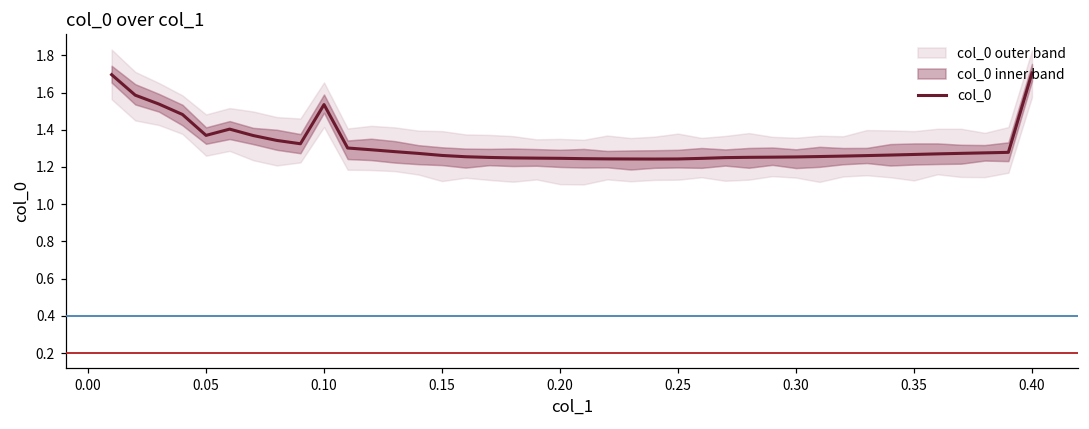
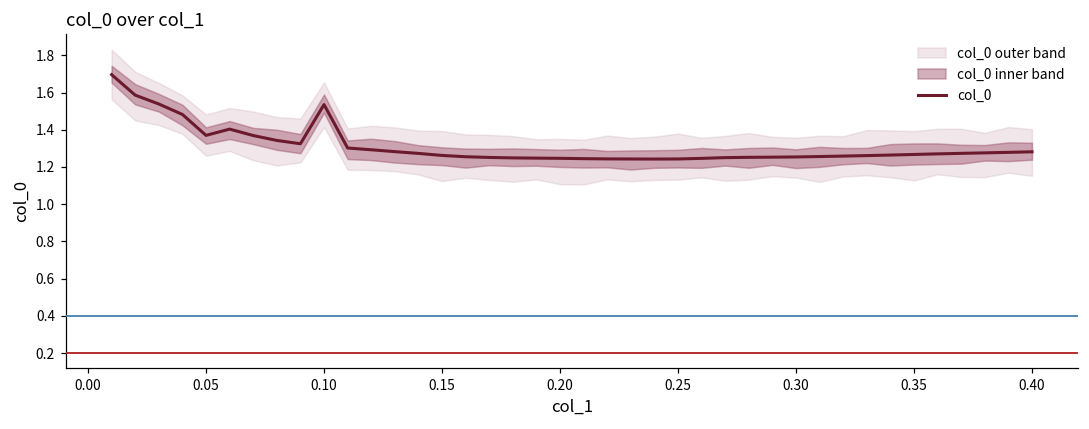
col_0, 0.40: 1.70 -> 1.28
